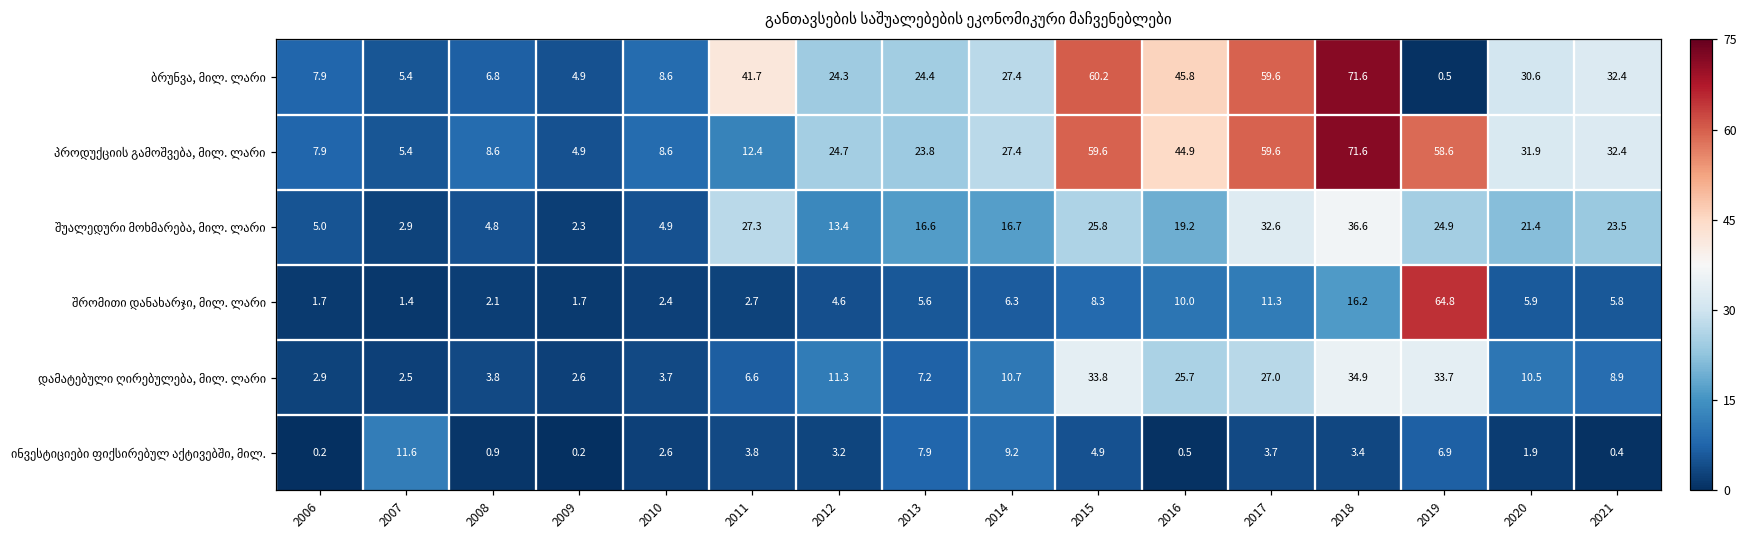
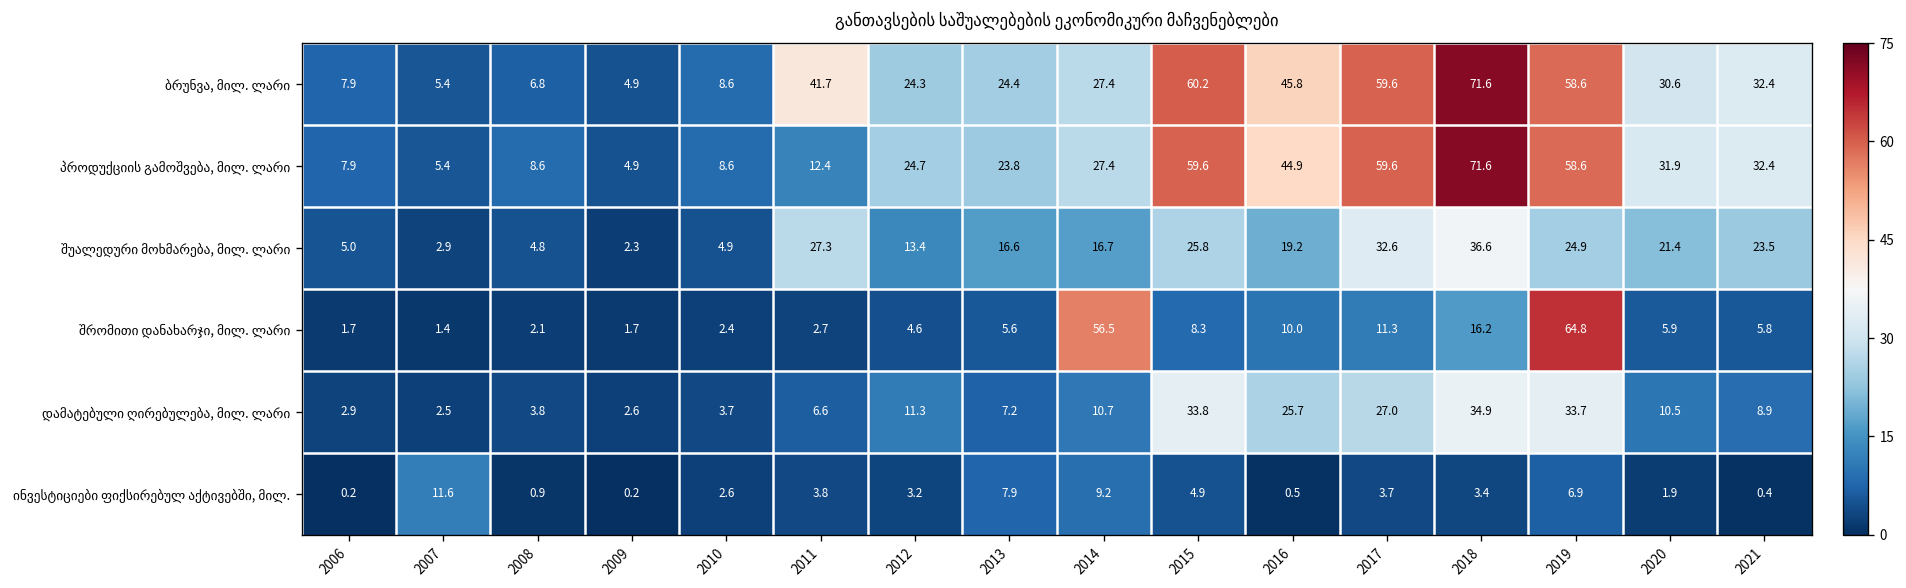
ბრუნვა, მილ. ლარი, 2019: 0.5 -> 58.6
შრომითი დანახარჯი, მილ. ლარი, 2014: 6.3 -> 56.5
